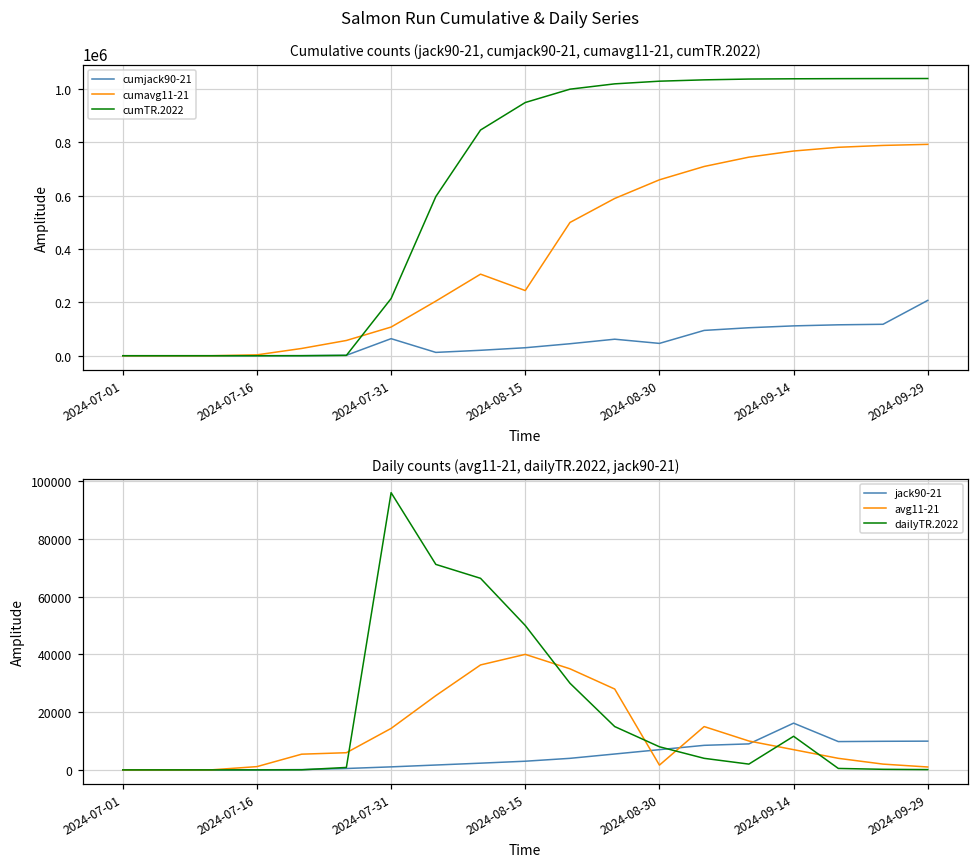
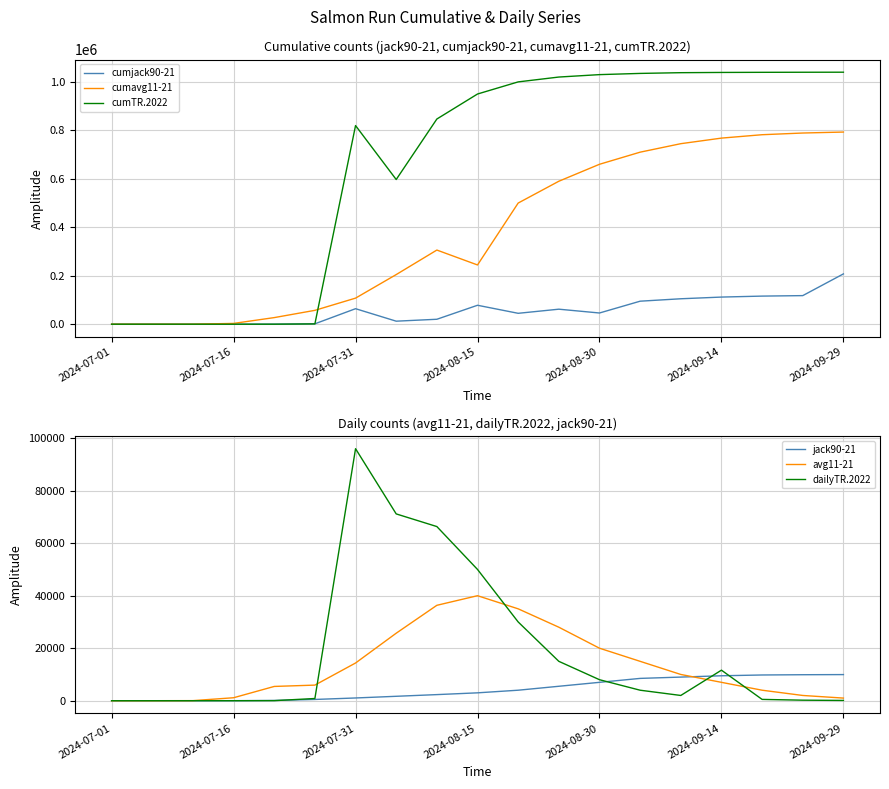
Cumulative counts (jack90-21, cumjack90-21, cumavg11-21, cumTR.2022), cumTR.2022, 2024-07-31: 210000 -> 820000
Cumulative counts (jack90-21, cumjack90-21, cumavg11-21, cumTR.2022), cumjack90-21, 2024-08-15: 30000 -> 80000
Daily counts (avg11-21, dailyTR.2022, jack90-21), avg11-21, 2024-08-30: 2000 -> 20000
Daily counts (avg11-21, dailyTR.2022, jack90-21), jack90-21, 2024-09-14: 16000 -> 10000
